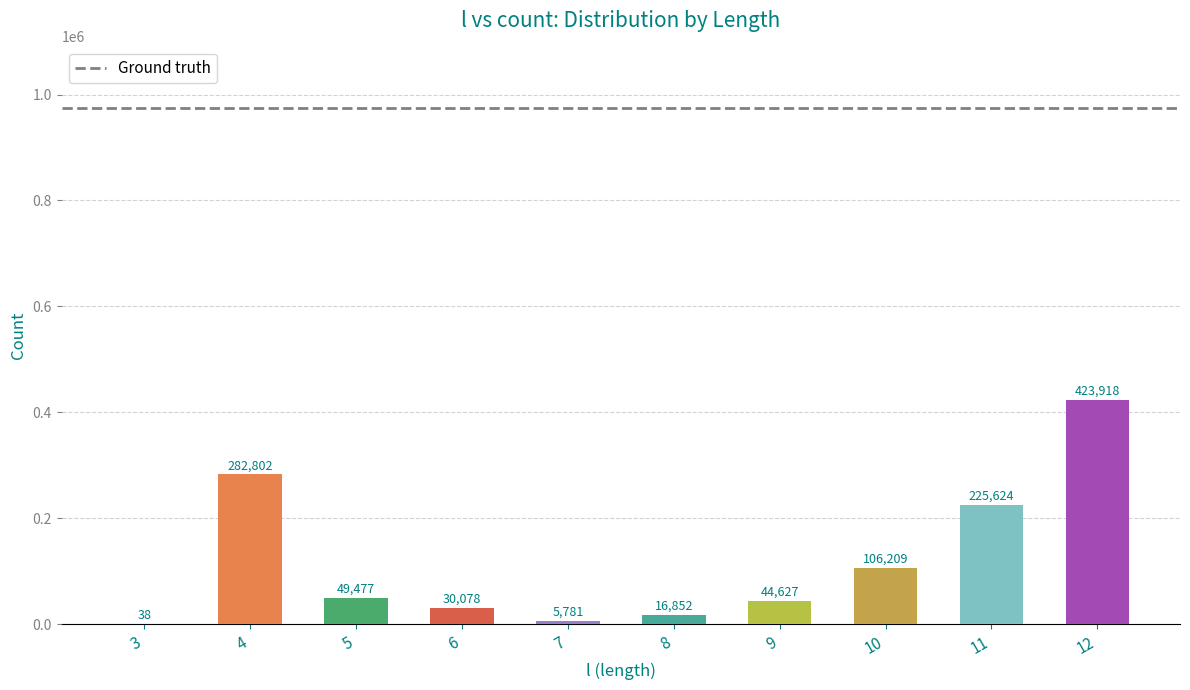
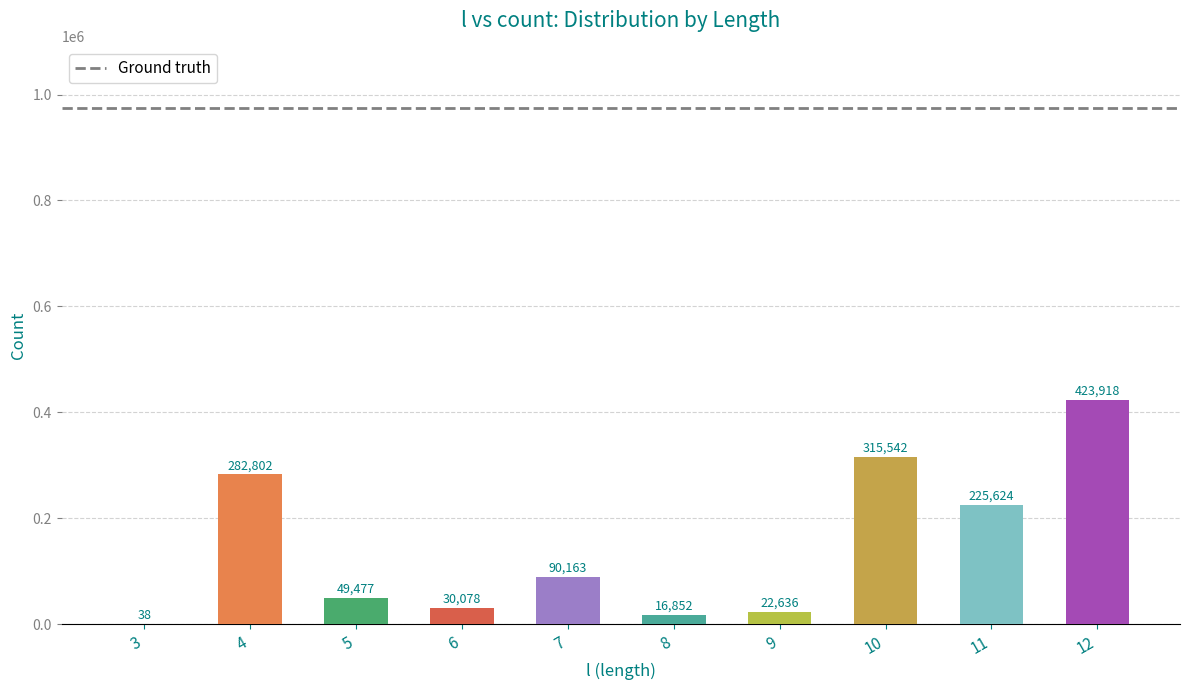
7: 5,781 -> 90,163
9: 44,627 -> 22,636
10: 106,209 -> 315,542
